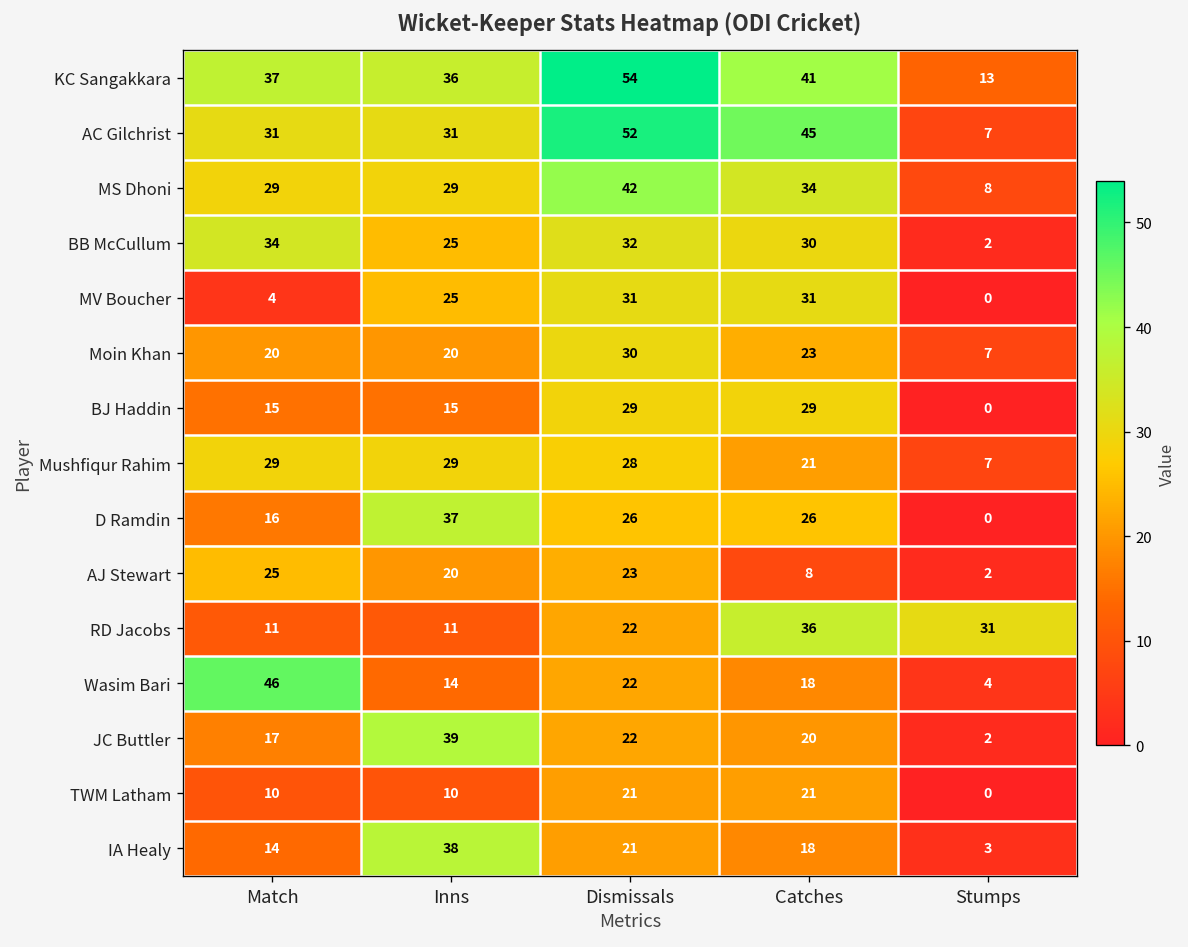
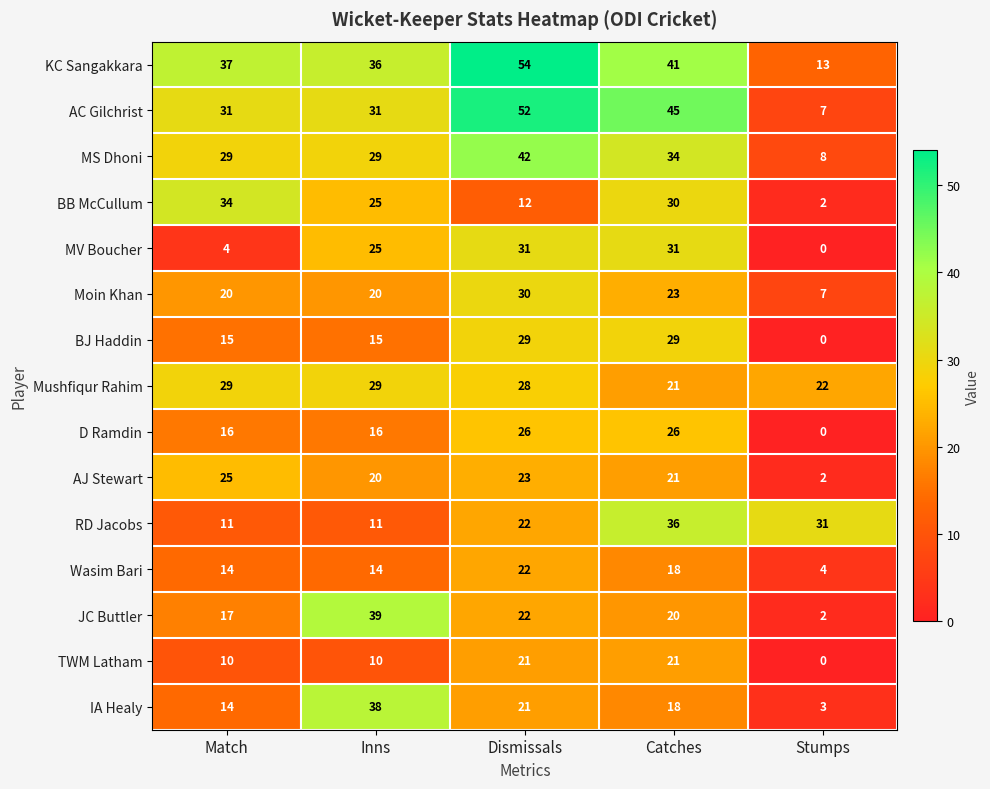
BB McCullum, Dismissals: 32 -> 12
Mushfiqur Rahim, Stumps: 7 -> 22
D Ramdin, Inns: 37 -> 16
AJ Stewart, Catches: 8 -> 21
Wasim Bari, Match: 46 -> 14
